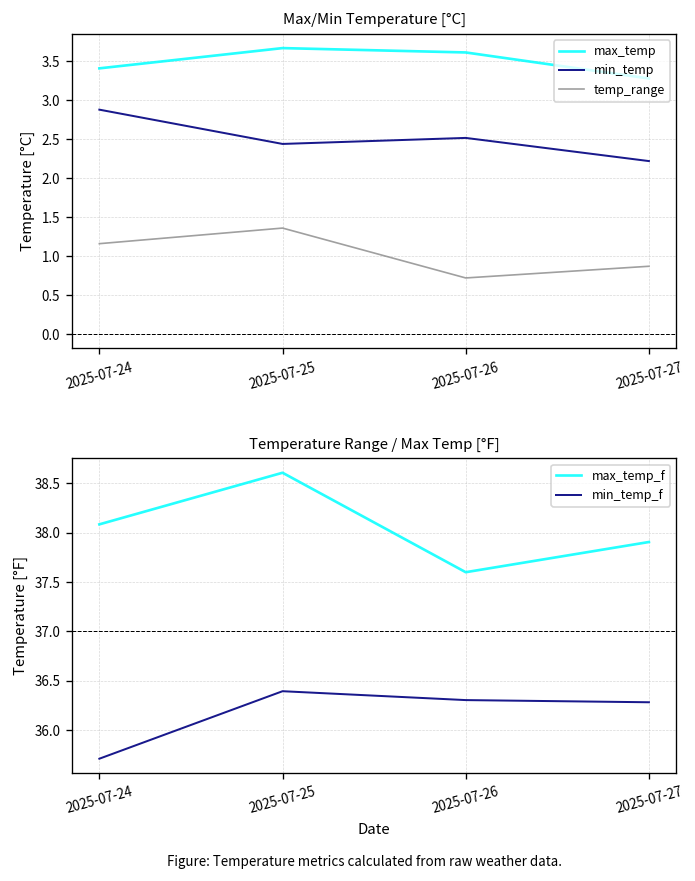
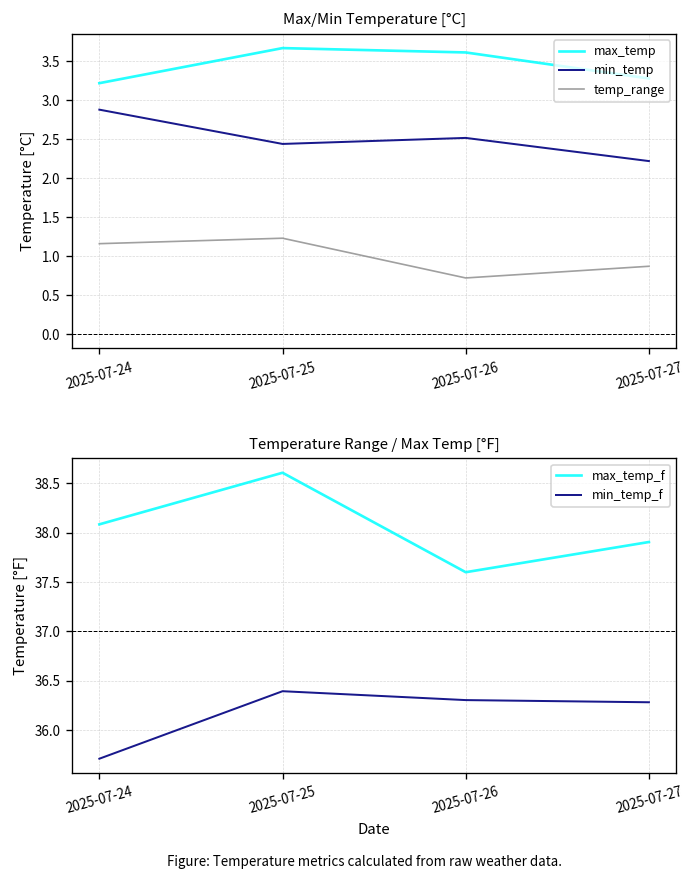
Max/Min Temperature [°C], max_temp, 2025-07-24: 3.4 -> 3.2
Max/Min Temperature [°C], temp_range, 2025-07-25: 1.4 -> 1.2
